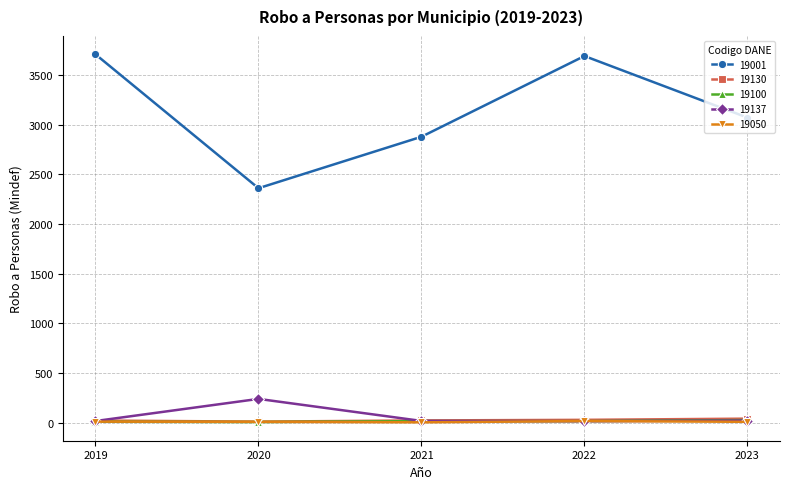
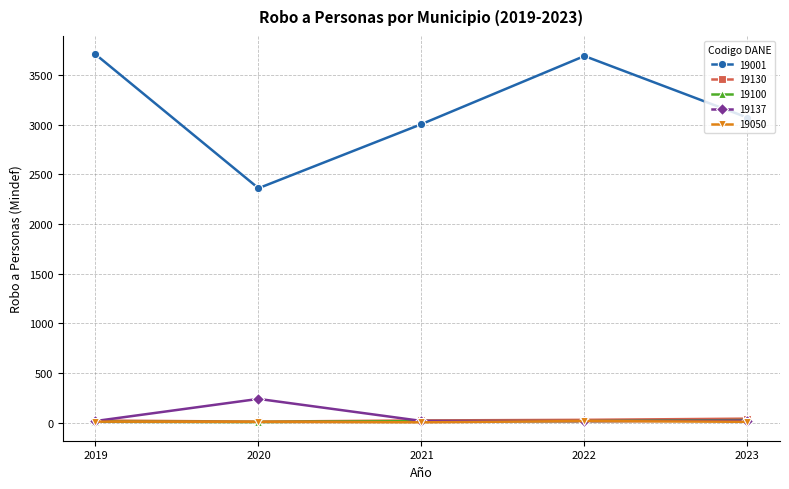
19001, 2021: 2900 -> 3000
